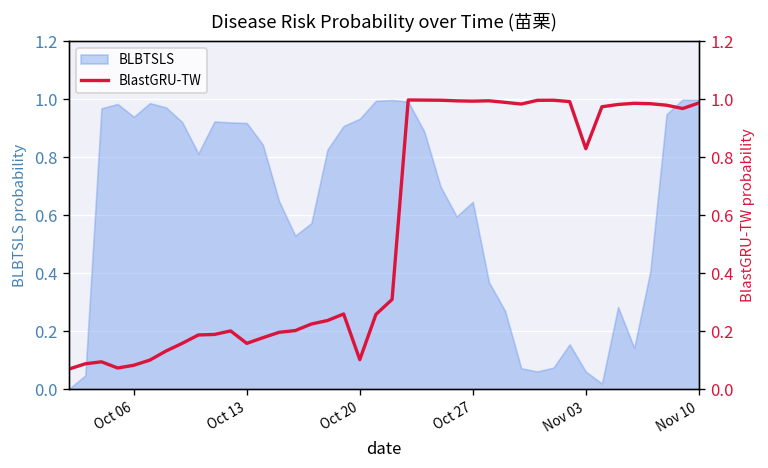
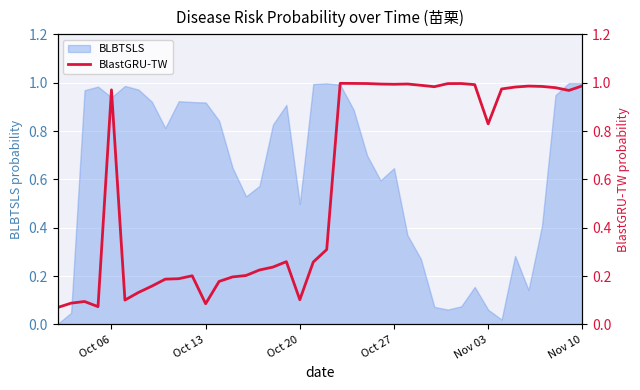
BLBTSLS, Oct 20: 0.93 -> 0.50
BlastGRU-TW, Oct 06: 0.08 -> 0.97
BlastGRU-TW, Oct 13: 0.16 -> 0.09
